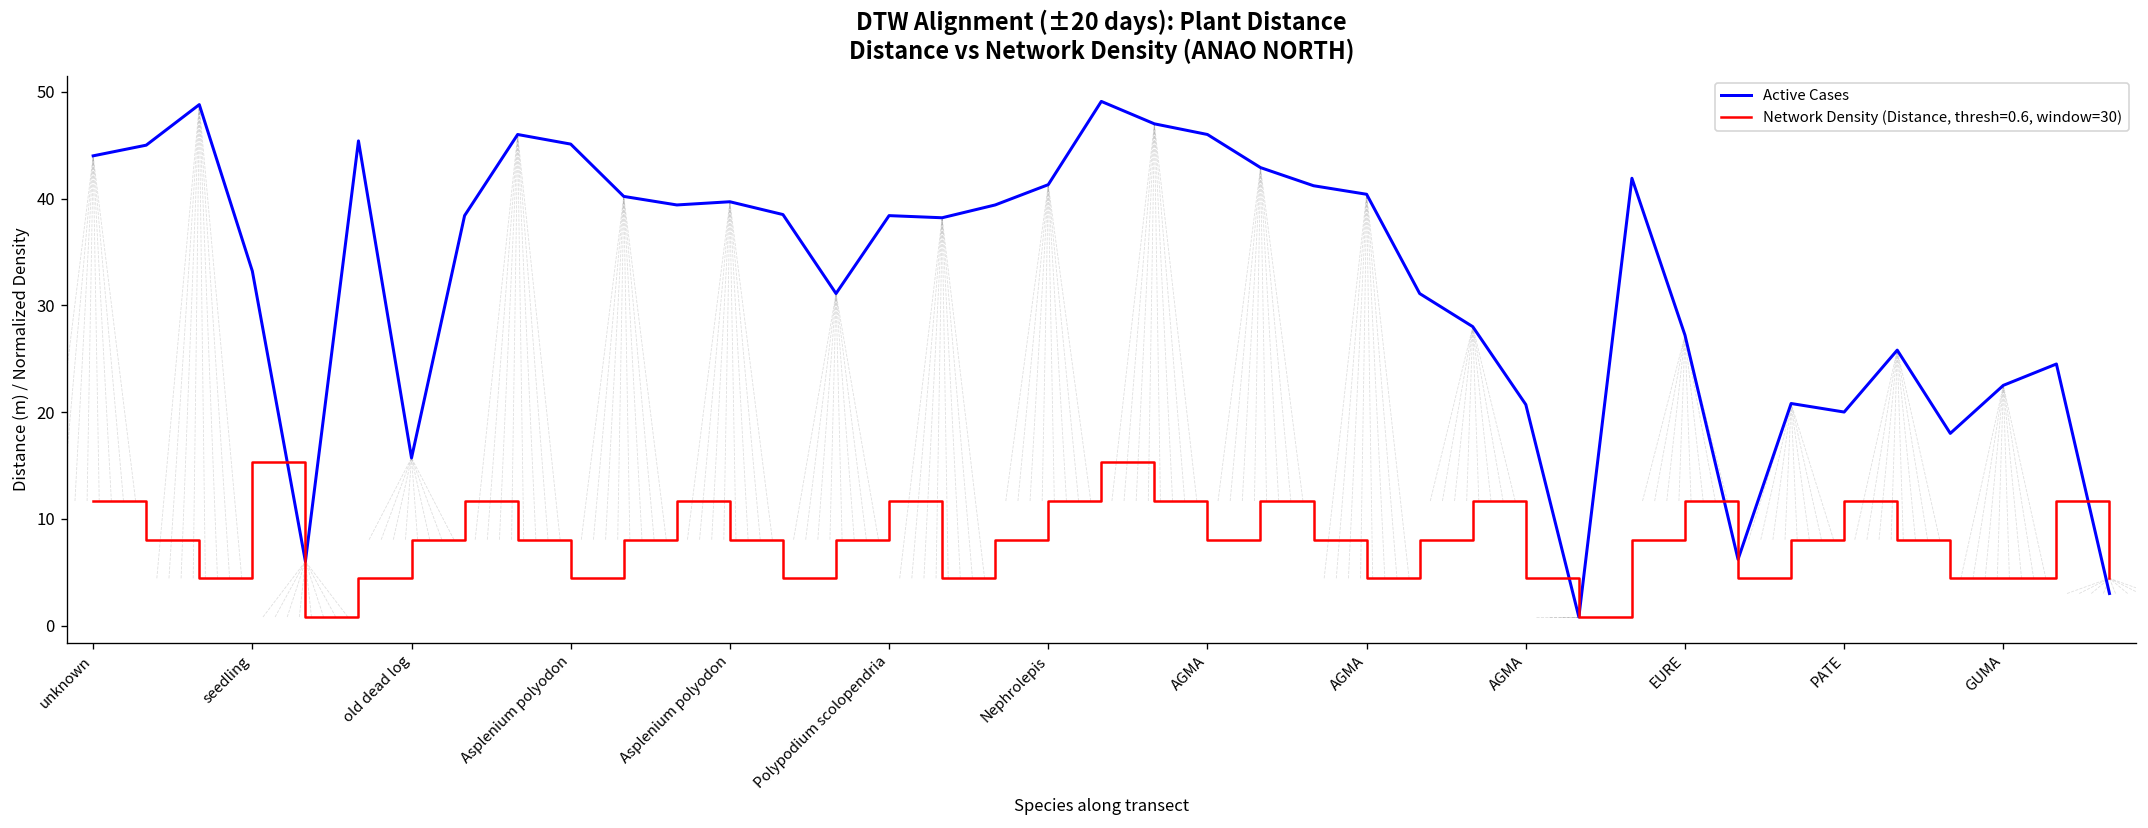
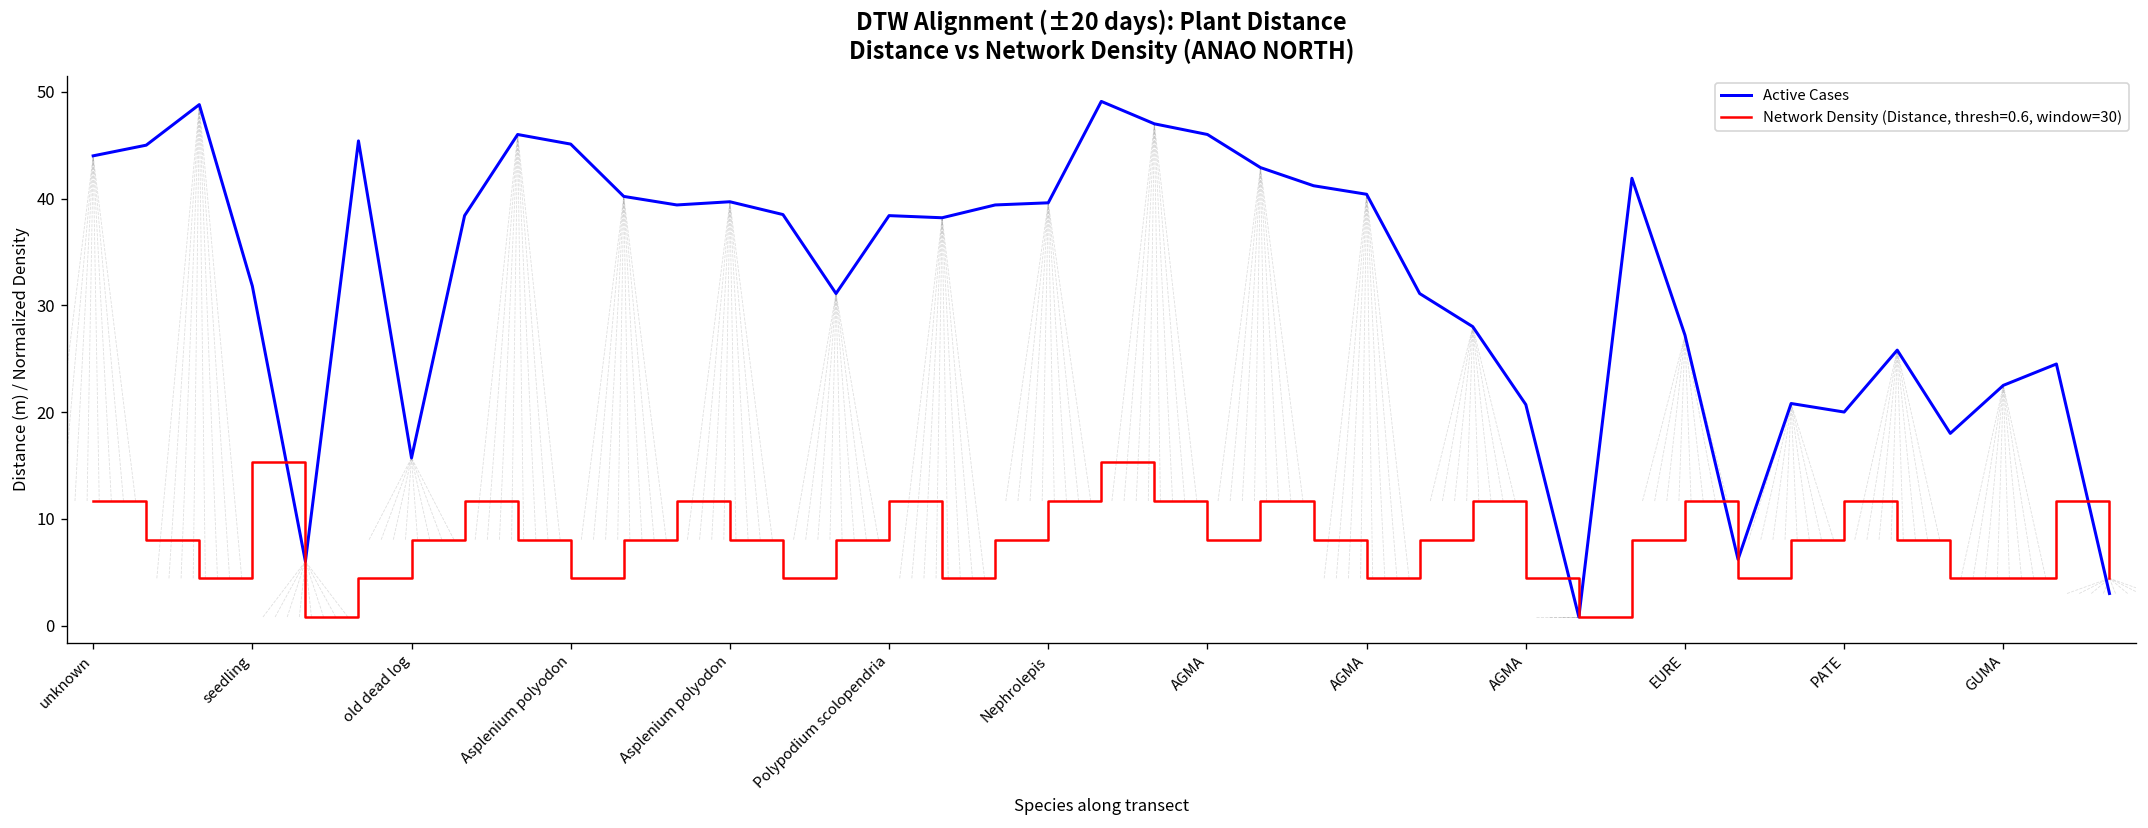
Active Cases, seedling: 33 -> 32
Active Cases, Nephrolepis: 41 -> 40
